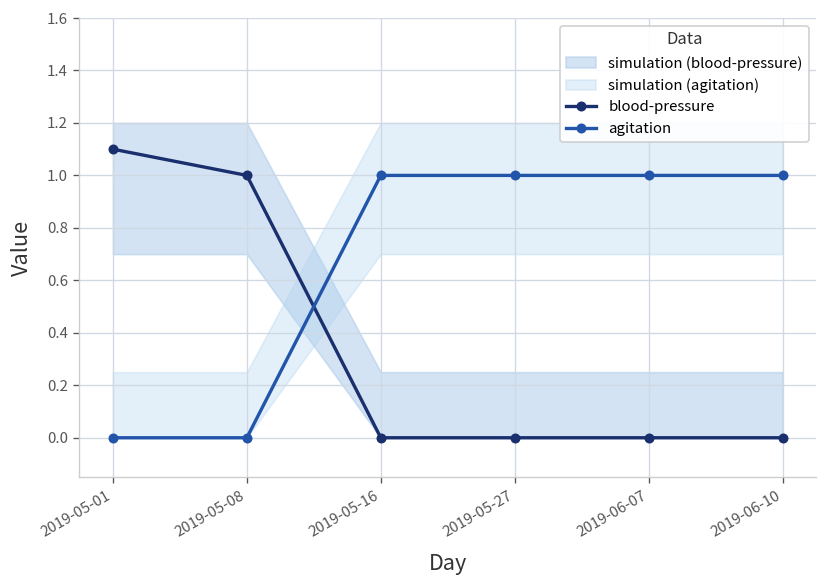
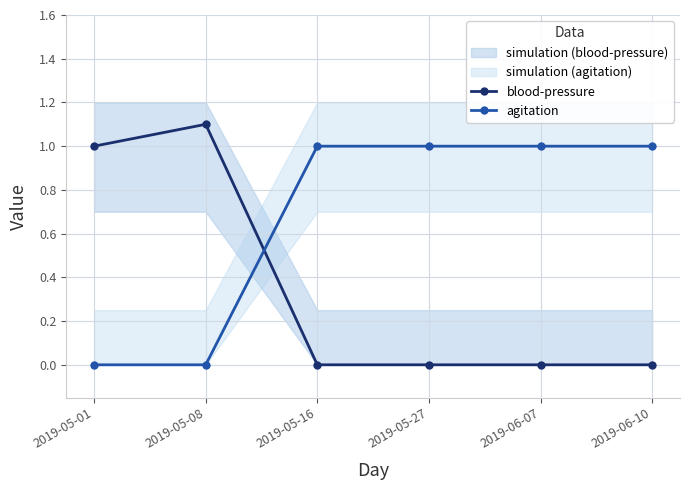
blood-pressure, 2019-05-01: 1.1 -> 1.0
blood-pressure, 2019-05-08: 1.0 -> 1.1
